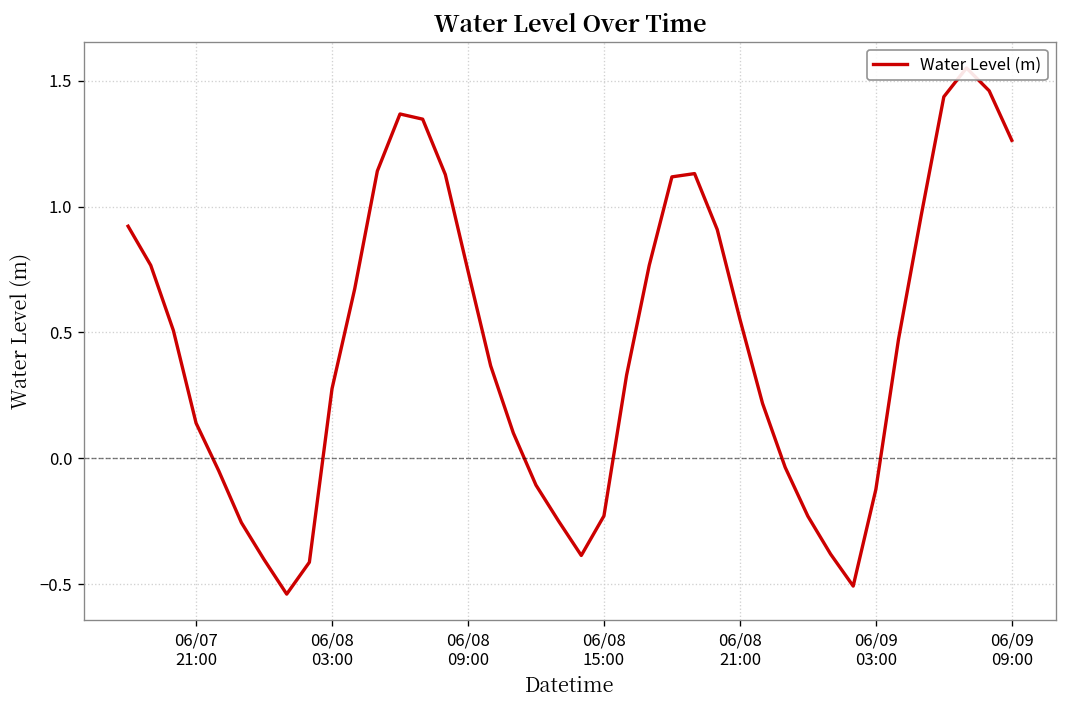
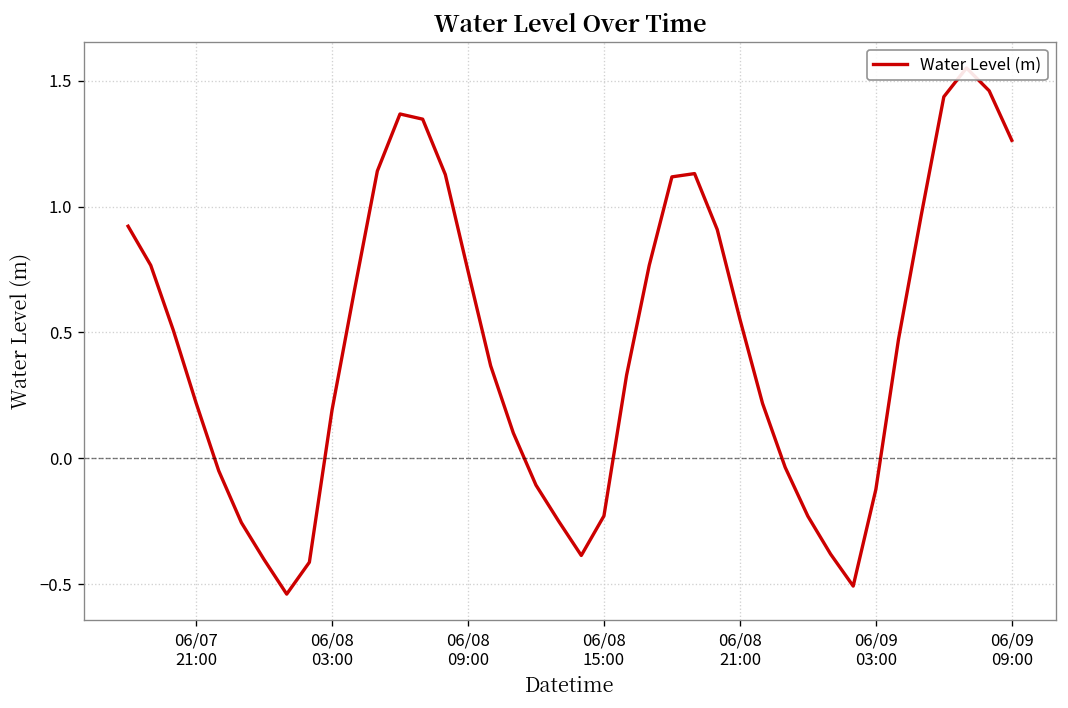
06/07 21:00: 0.14 -> 0.22
06/08 03:00: 0.28 -> 0.19
